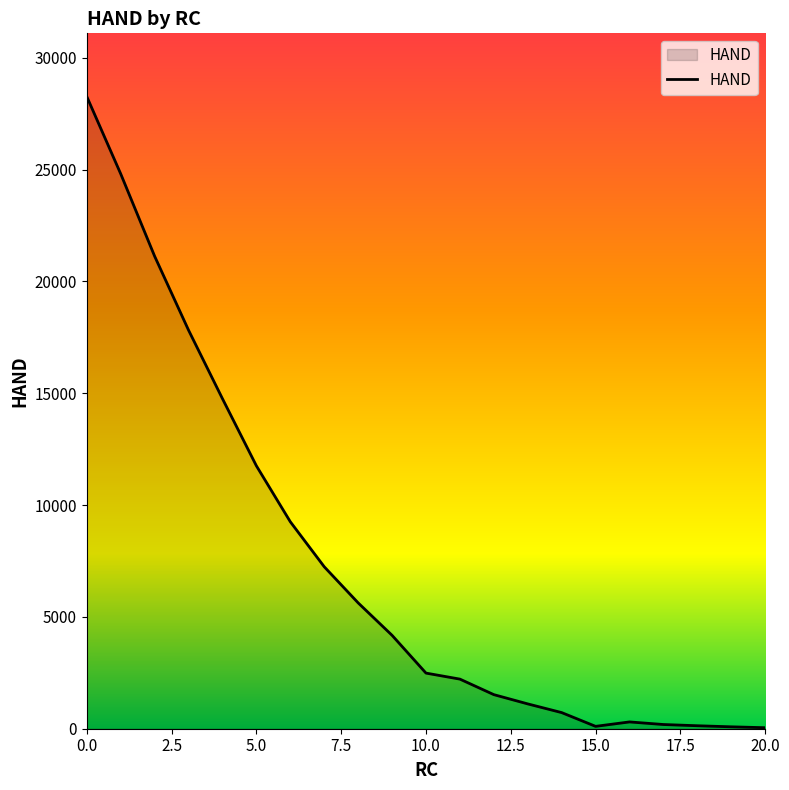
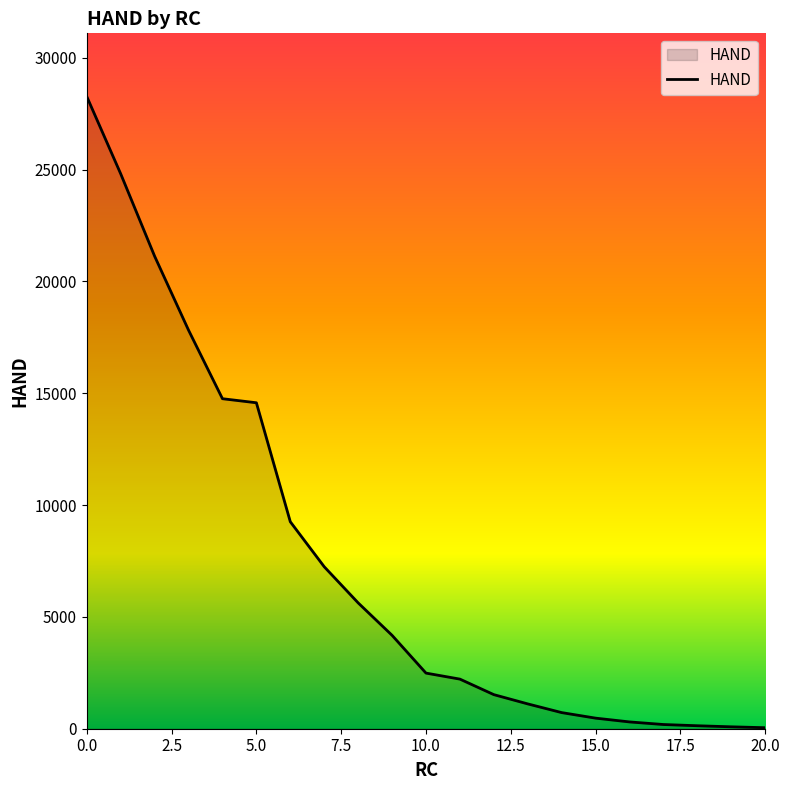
5.0: 11800 -> 14600
15.0: 100 -> 500
